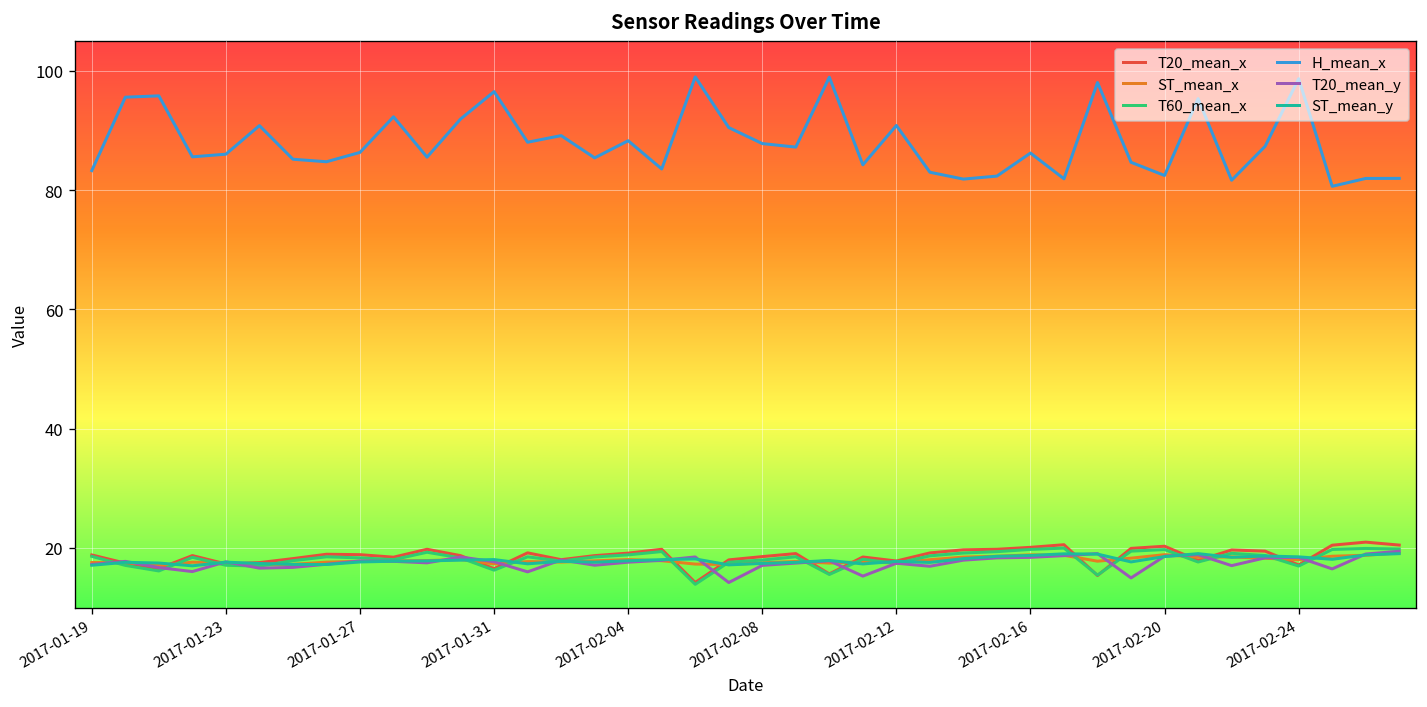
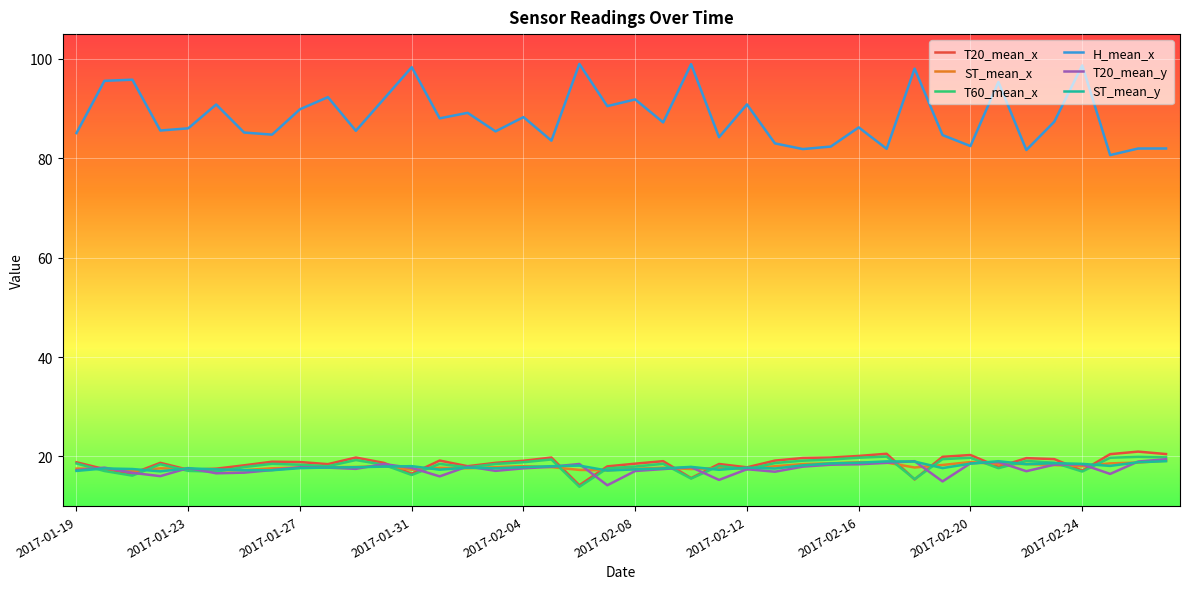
H_mean_x, 2017-01-19: 83 -> 85
H_mean_x, 2017-01-27: 86 -> 90
H_mean_x, 2017-01-31: 97 -> 98
H_mean_x, 2017-02-08: 88 -> 92
